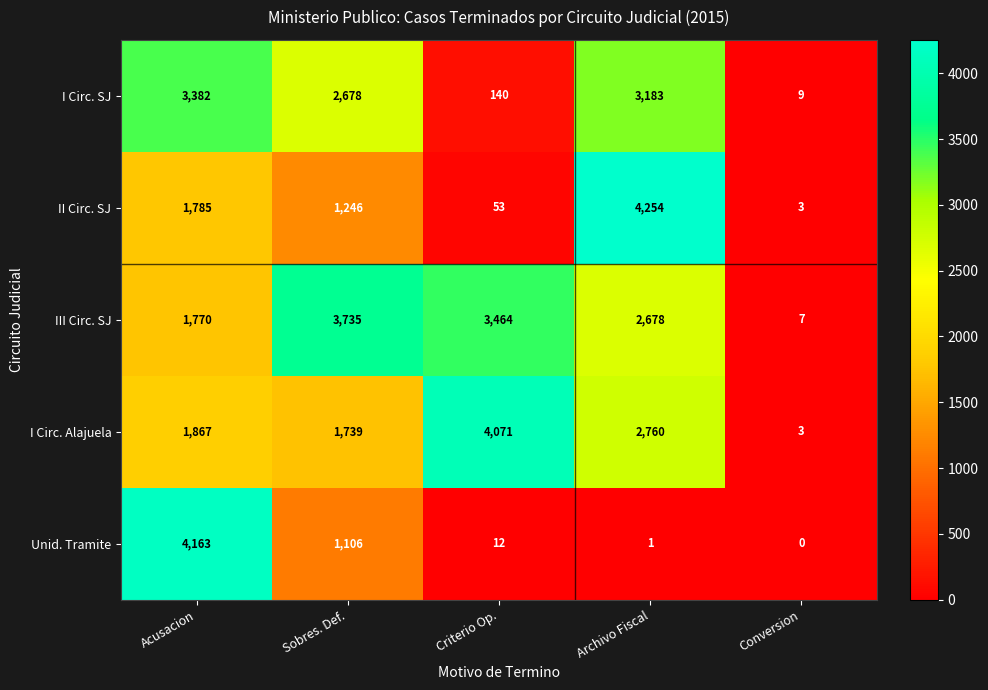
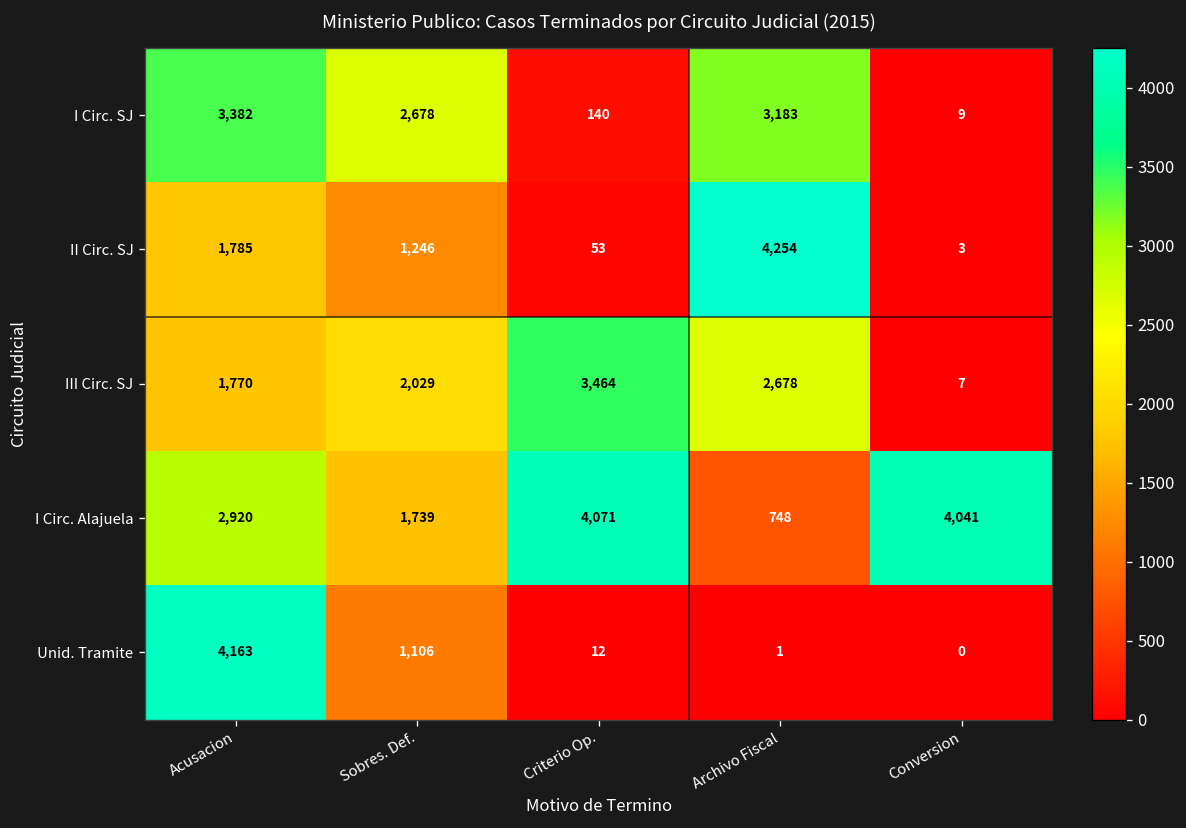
III Circ. SJ, Sobres. Def.: 3,735 -> 2,029
I Circ. Alajuela, Acusacion: 1,867 -> 2,920
I Circ. Alajuela, Archivo Fiscal: 2,760 -> 748
I Circ. Alajuela, Conversion: 3 -> 4,041
